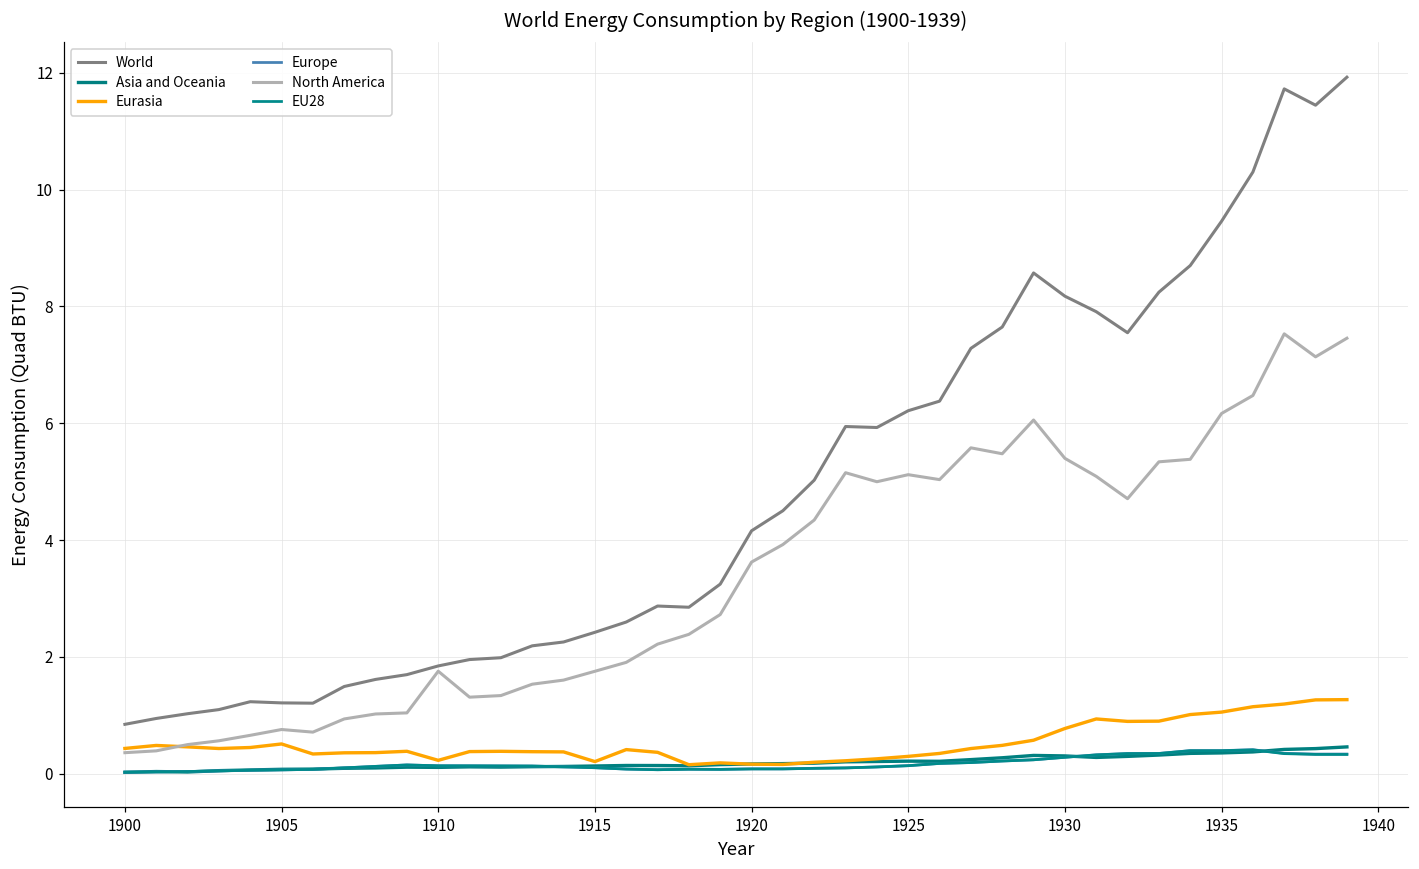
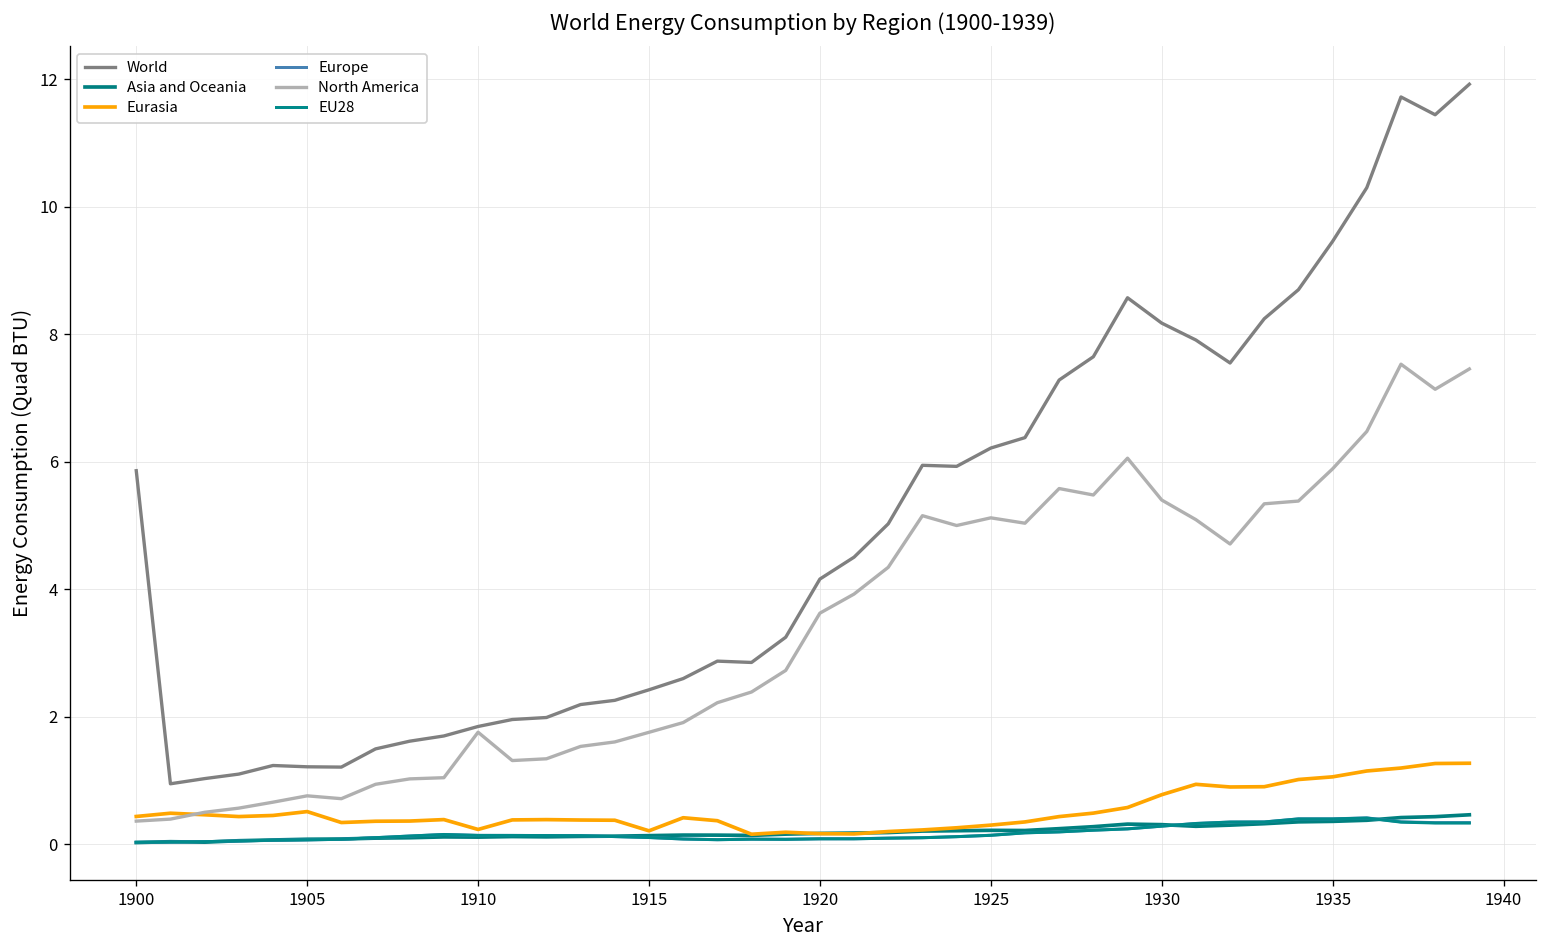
World, 1900: 0.8 -> 5.9
North America, 1935: 6.2 -> 5.9
